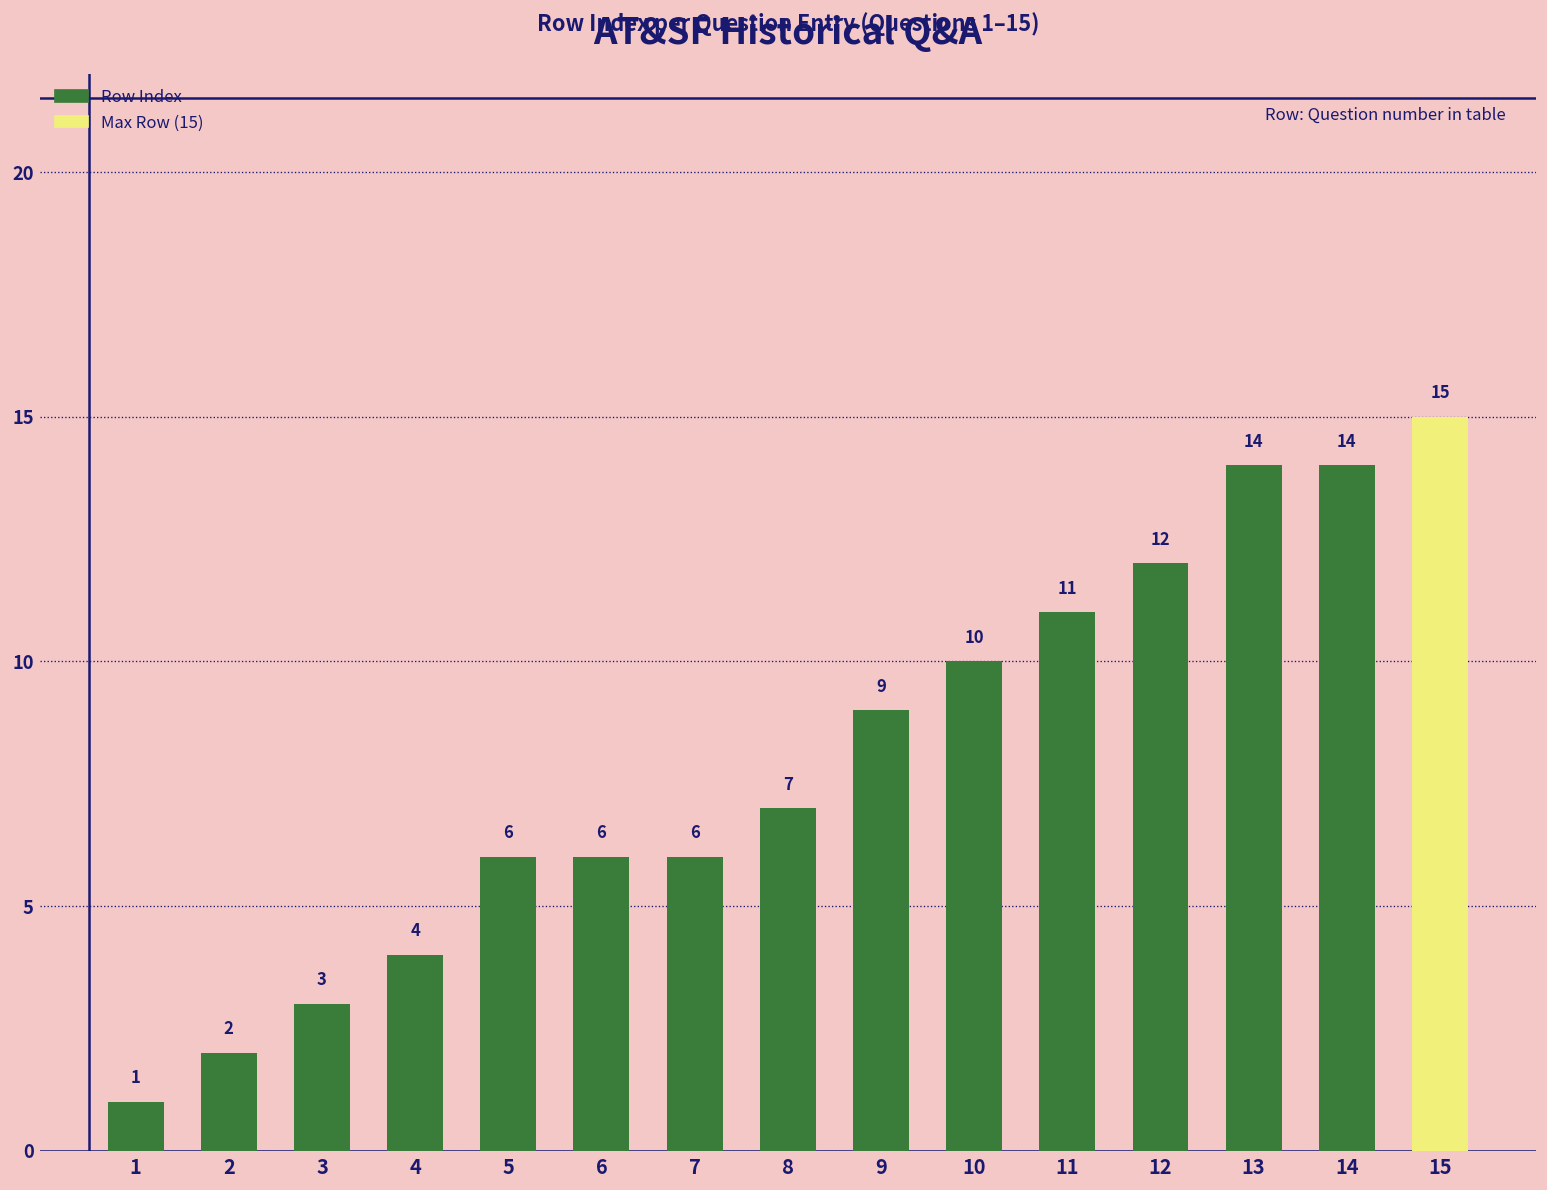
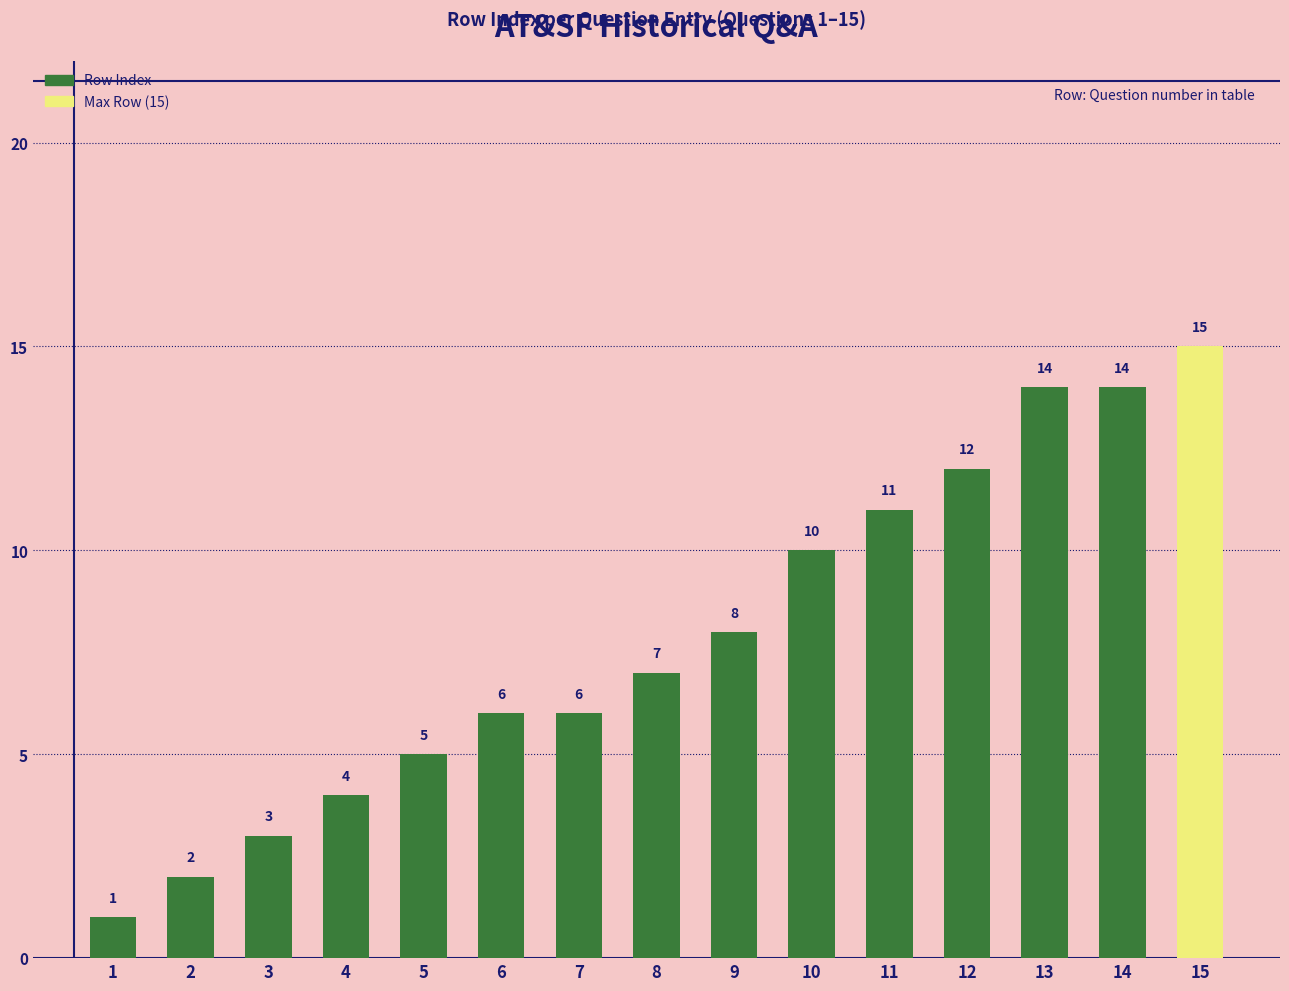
5: 6 -> 5
9: 9 -> 8
